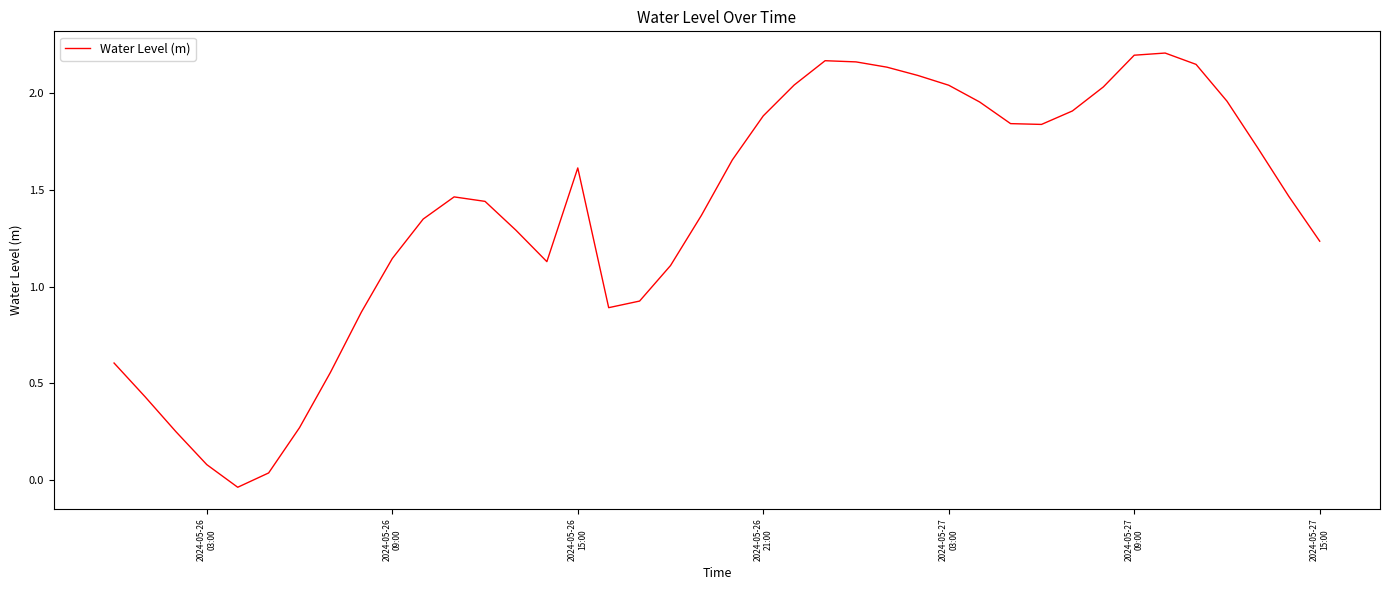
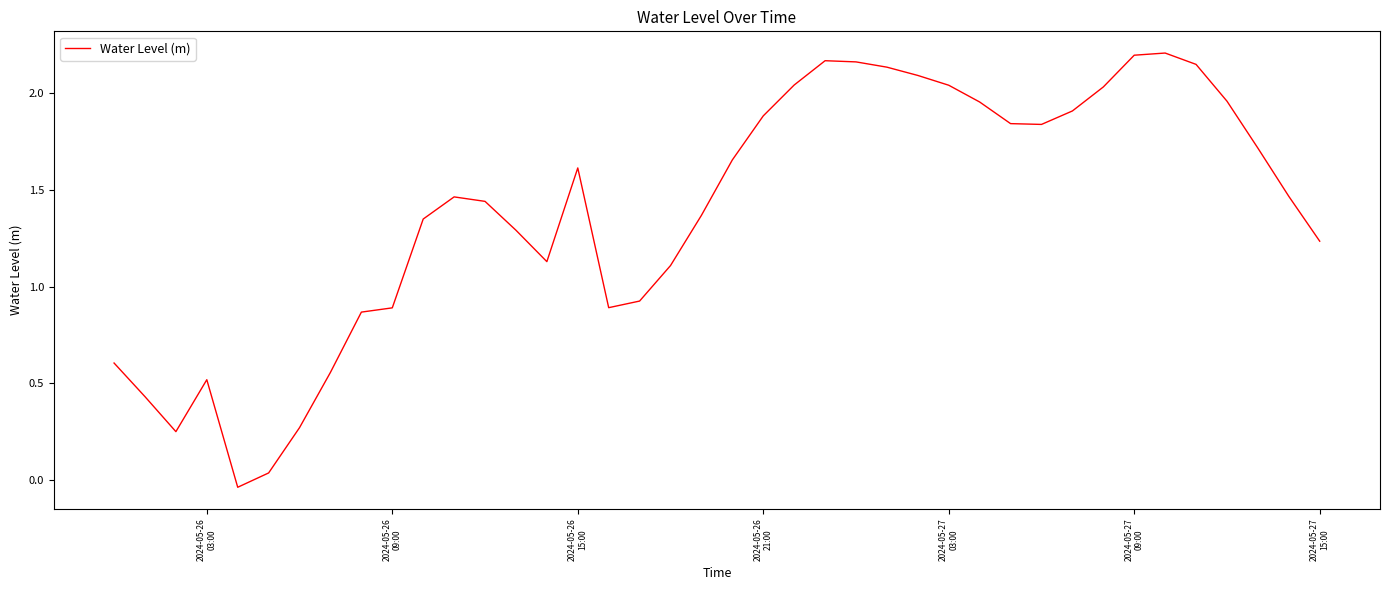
2024-05-26 03:00: 0.08 -> 0.52
2024-05-26 09:00: 1.14 -> 0.89
